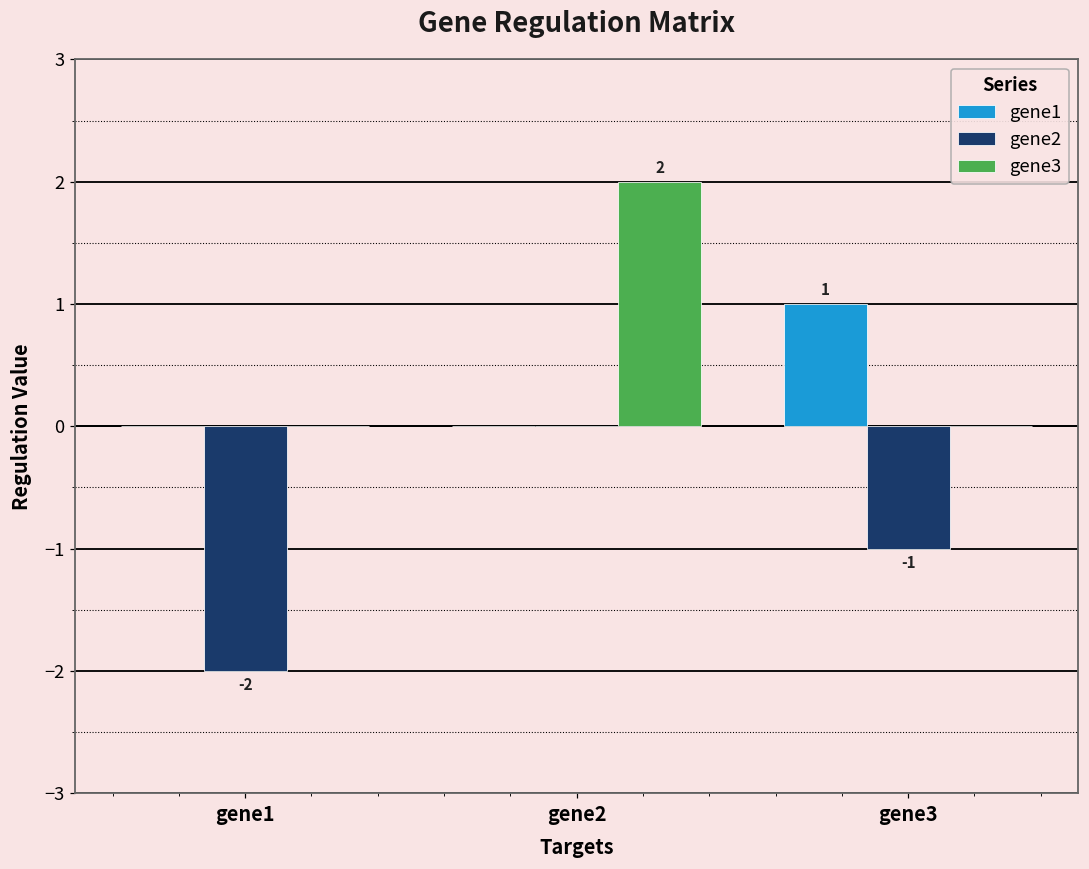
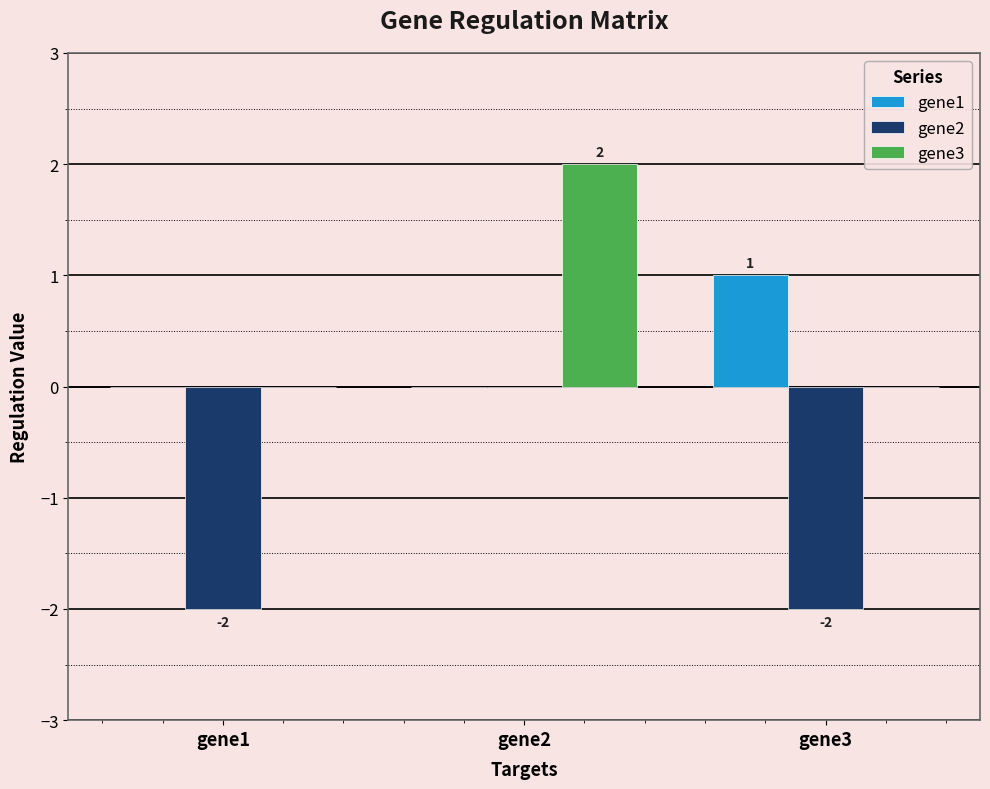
gene2, gene3: -1 -> -2
